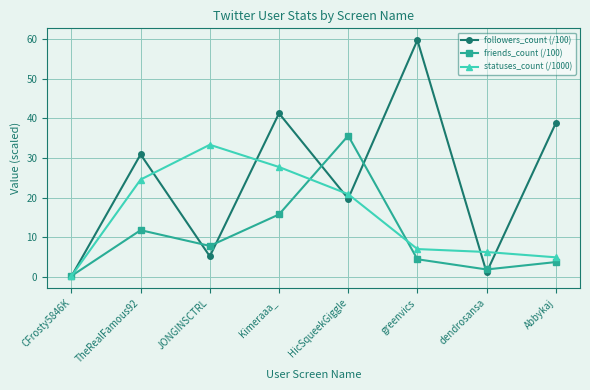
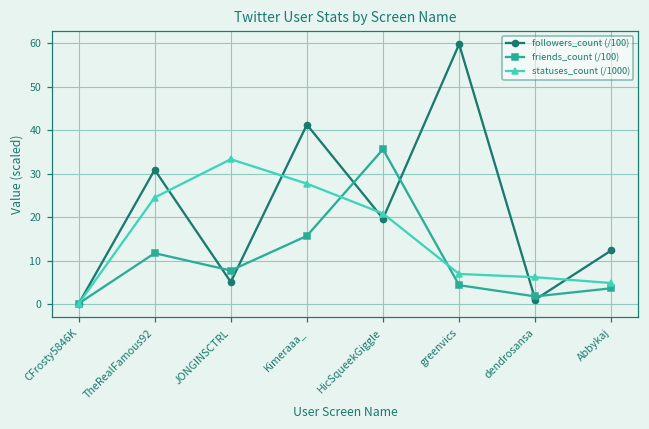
followers_count (/100), Abbykaj: 39 -> 12
